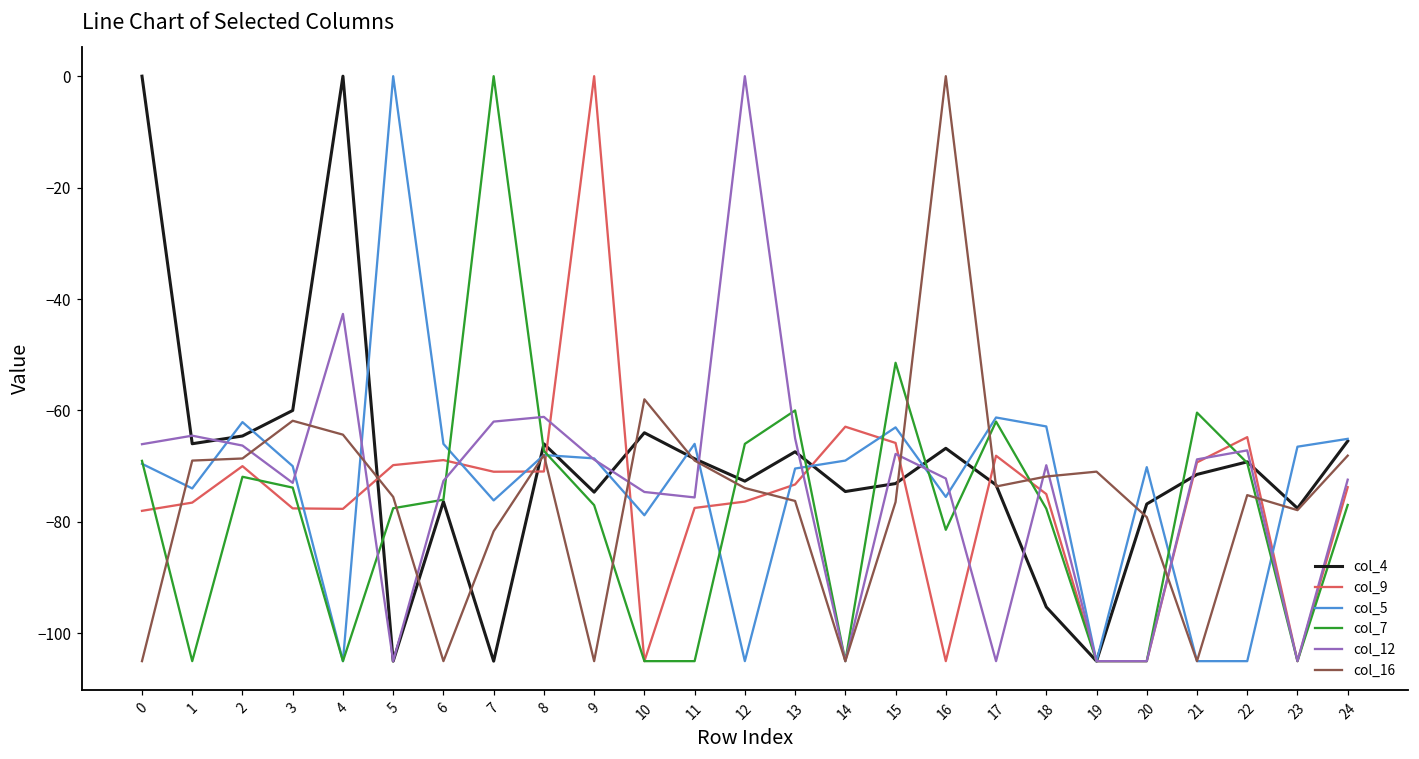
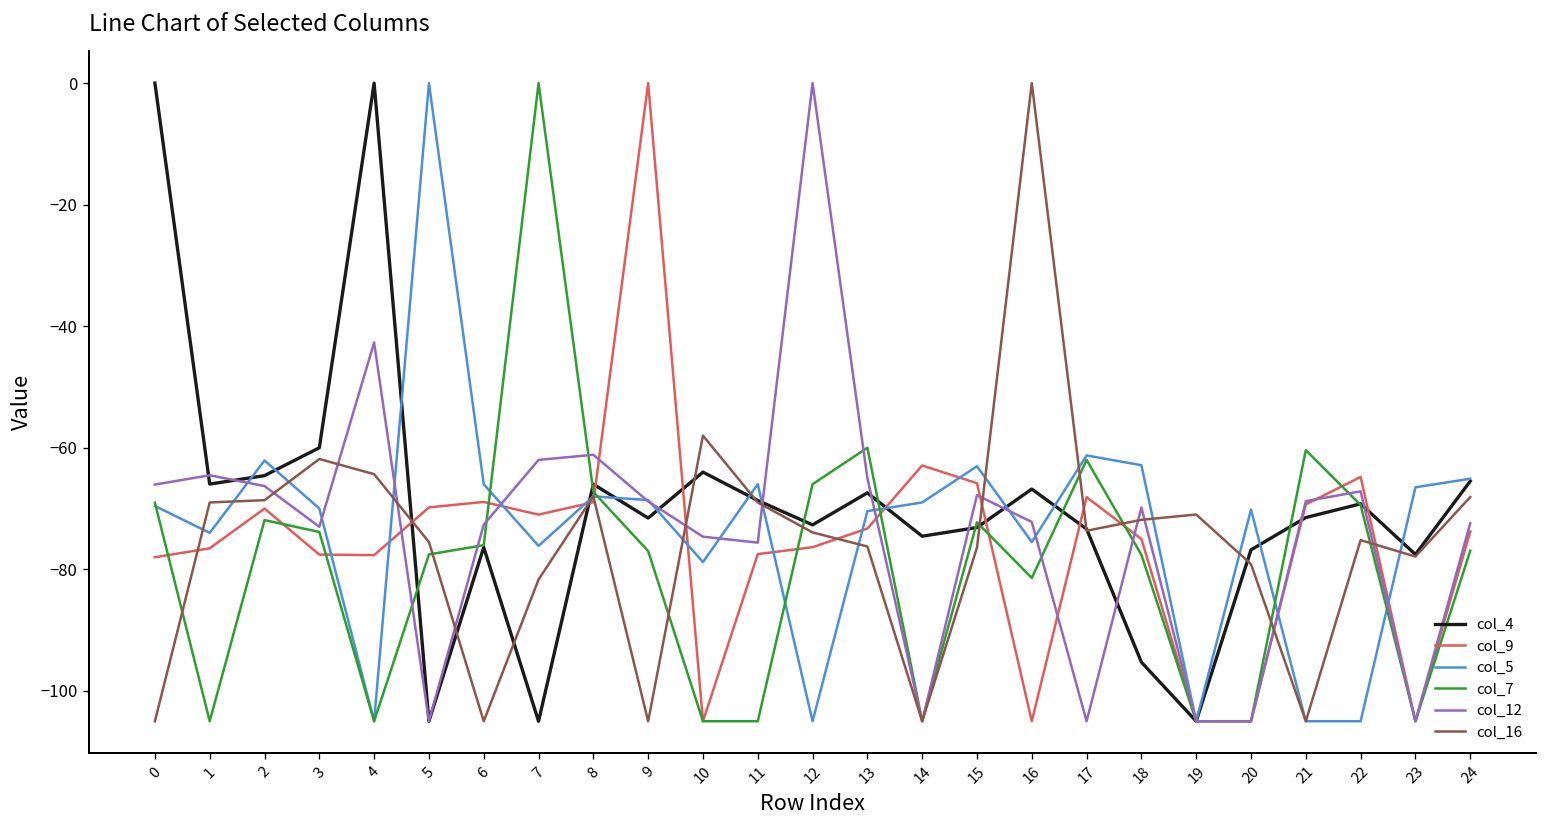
col_9, 8: -71 -> -69
col_4, 9: -75 -> -72
col_7, 15: -51 -> -72
